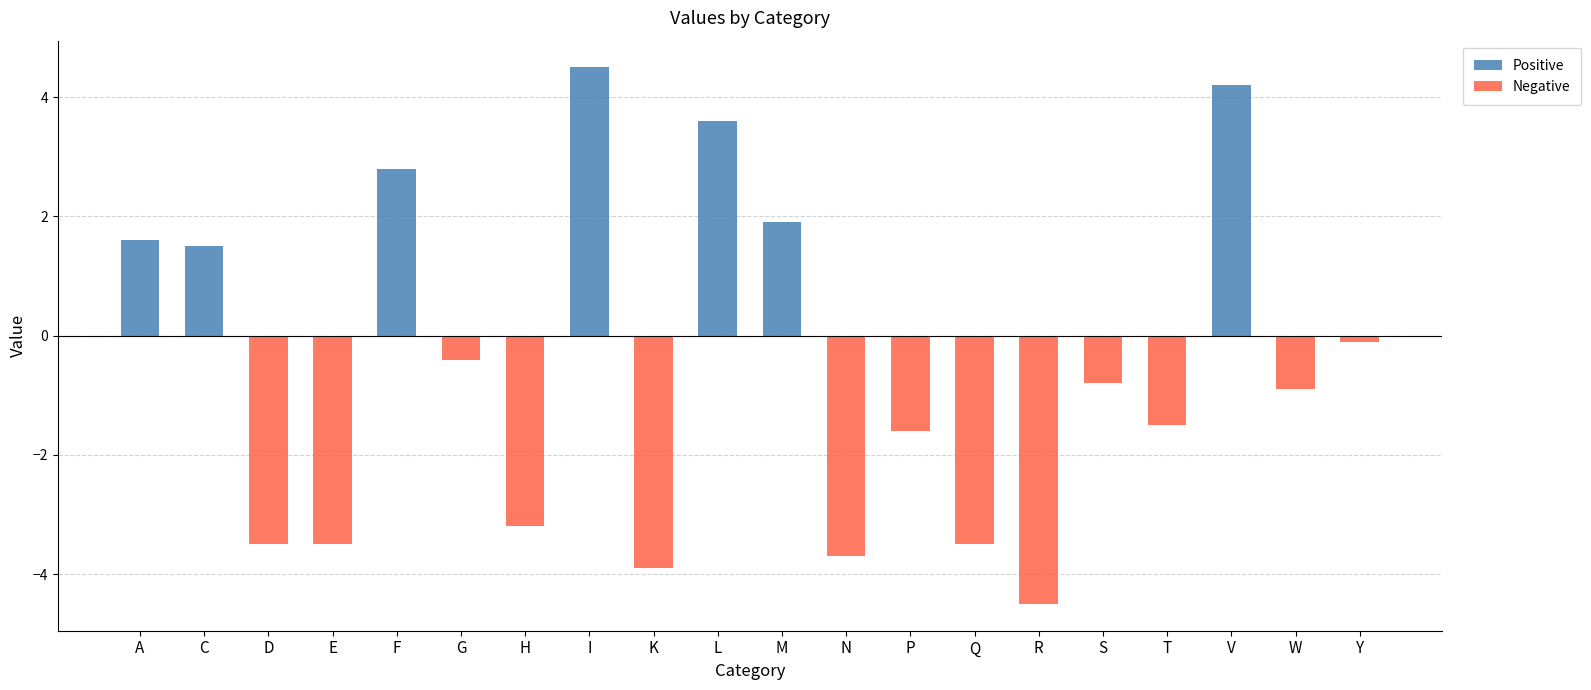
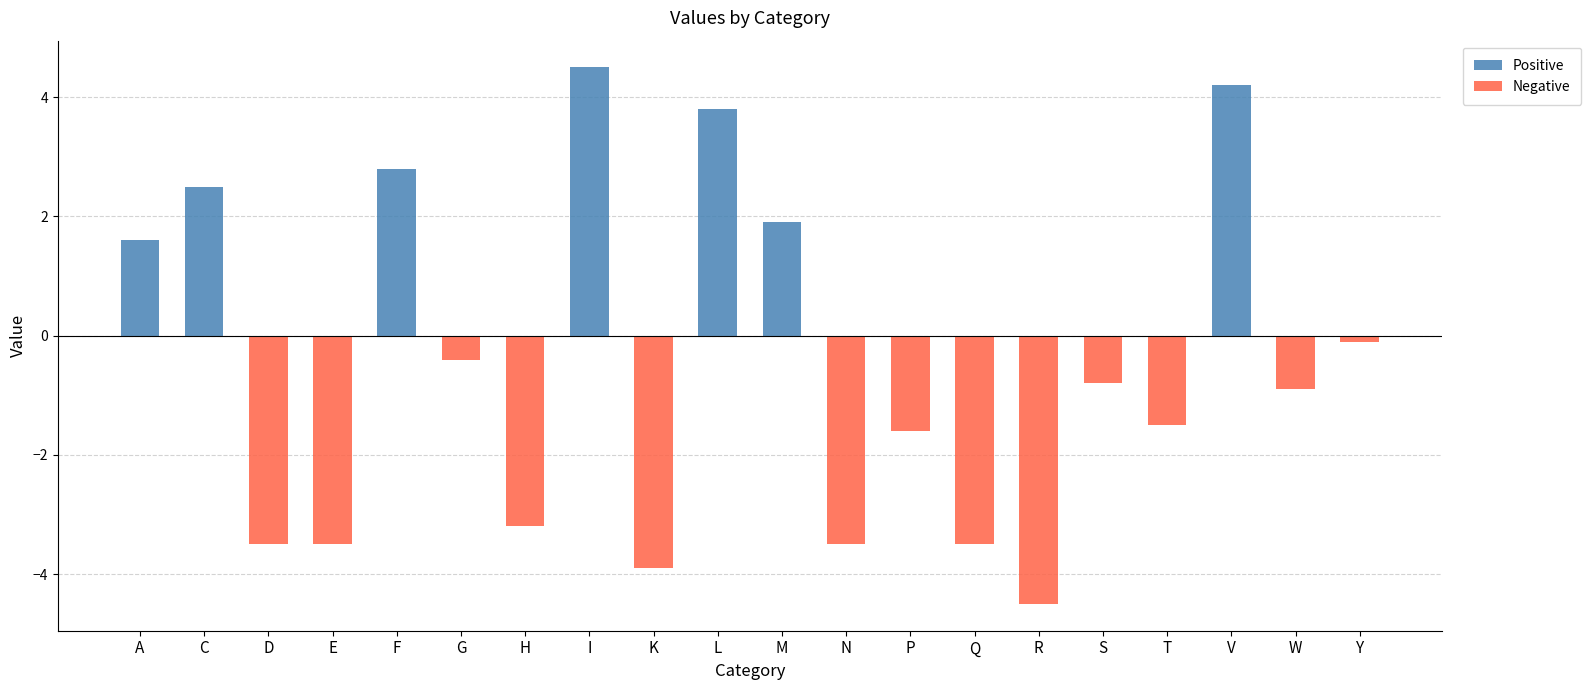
Positive, C: 1.5 -> 2.5
Positive, L: 3.6 -> 3.8
Negative, N: -3.7 -> -3.5
